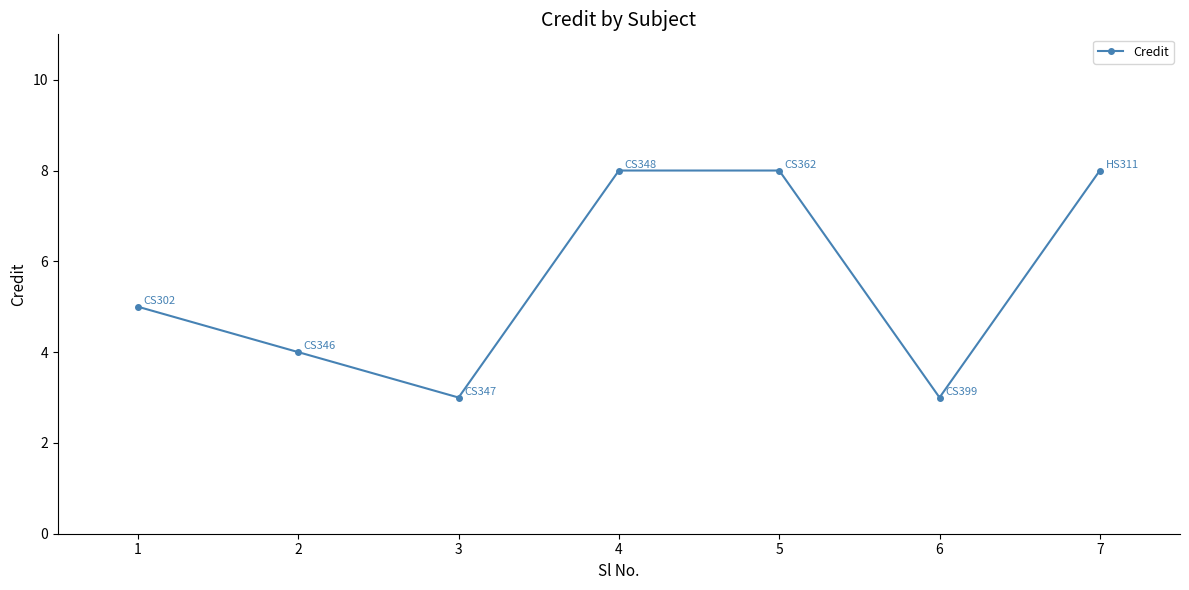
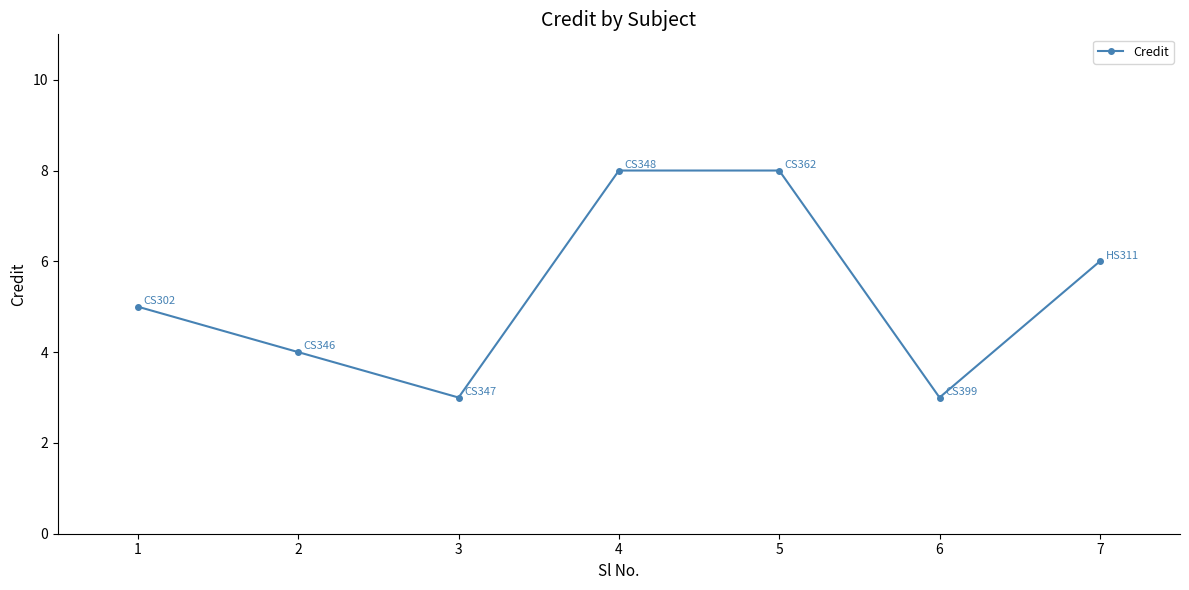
7: 8 -> 6
